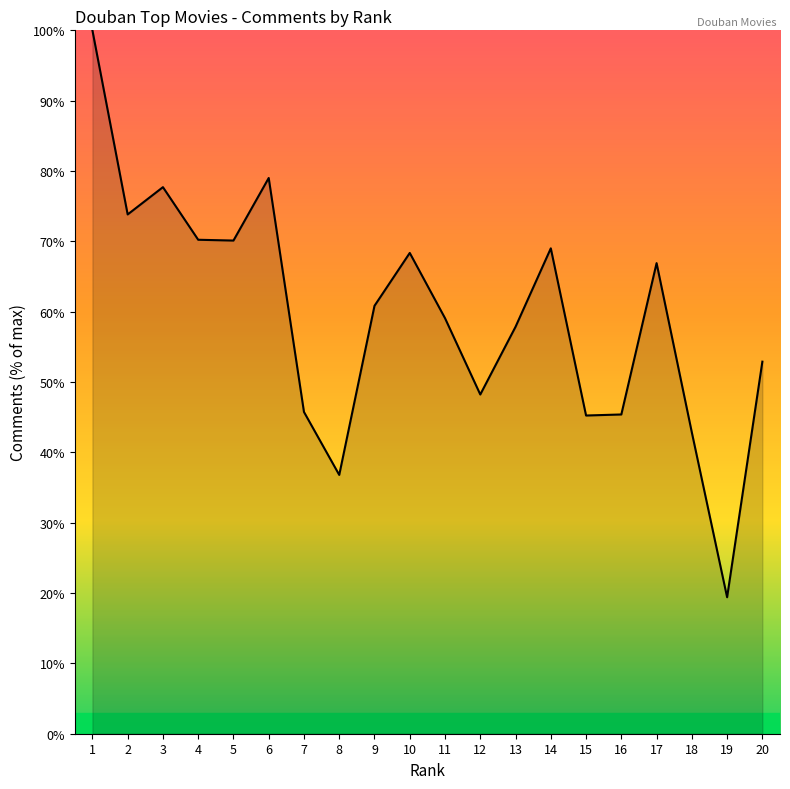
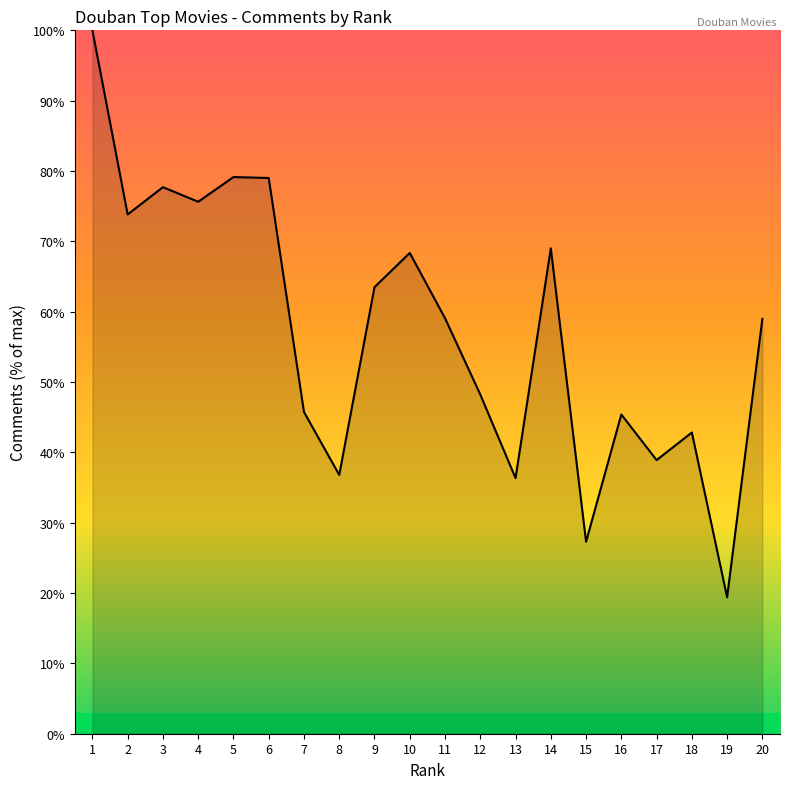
4: 70% -> 76%
5: 70% -> 79%
9: 61% -> 63%
13: 58% -> 36%
15: 45% -> 27%
17: 67% -> 39%
20: 53% -> 59%
